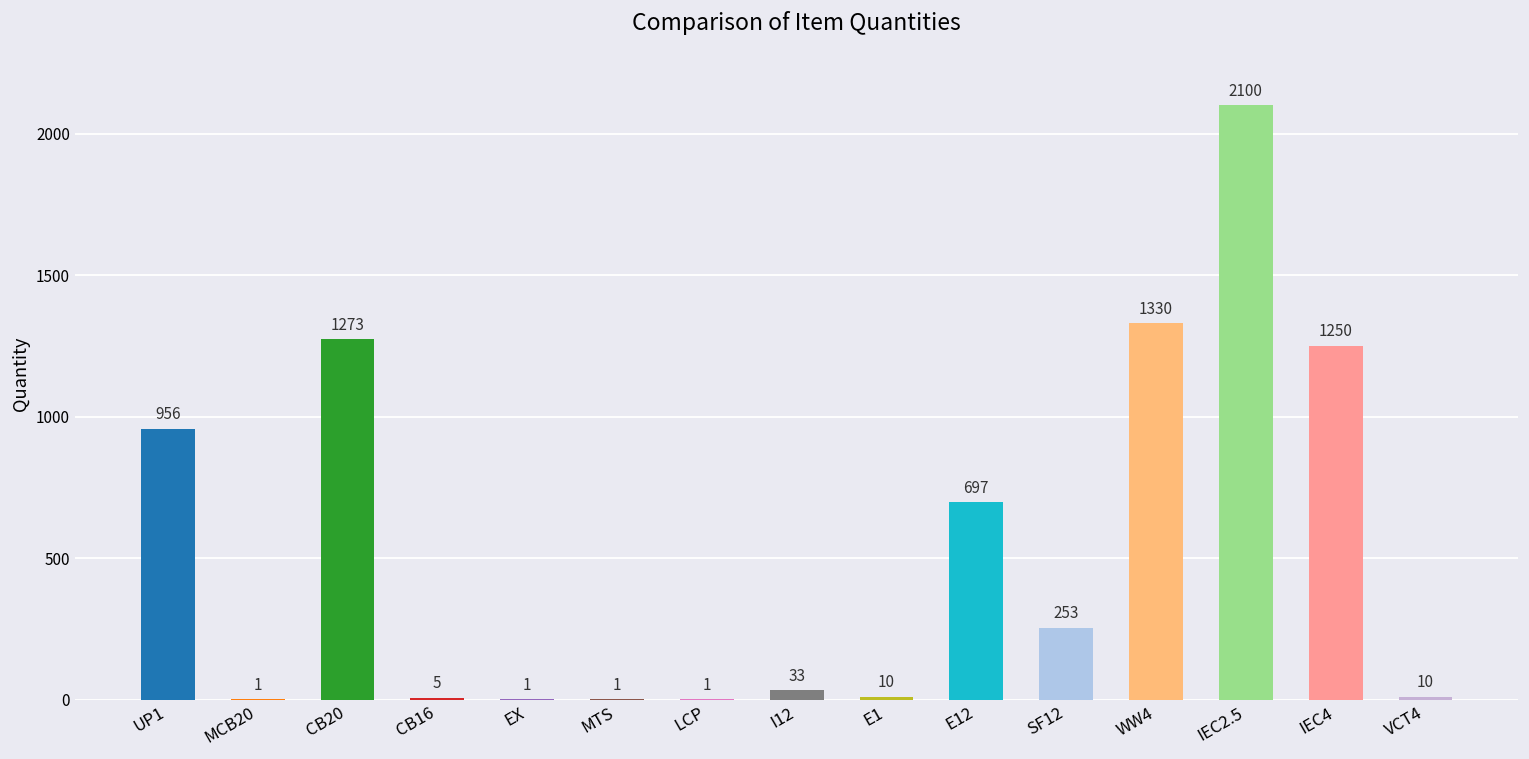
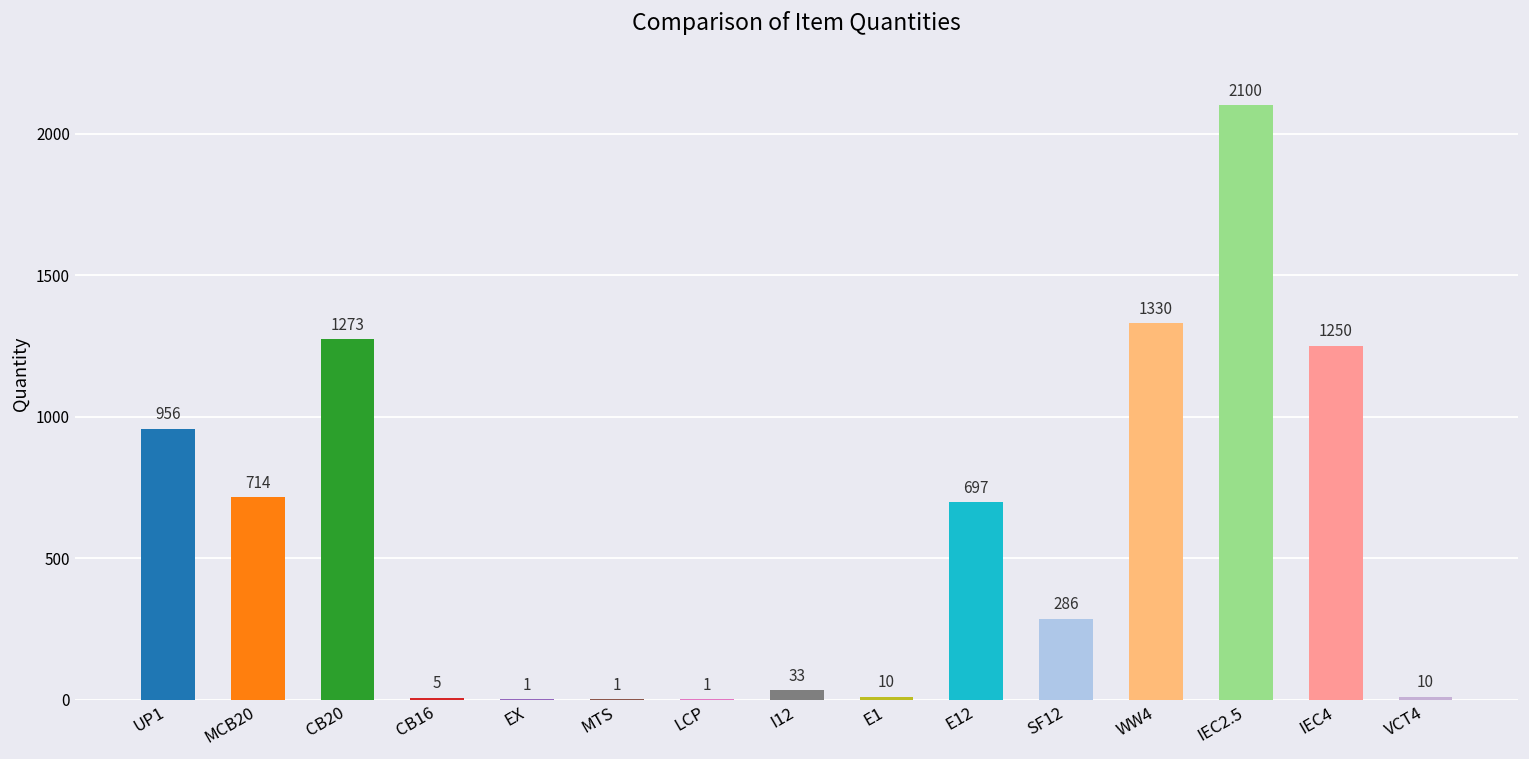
MCB20: 1 -> 714
SF12: 253 -> 286
